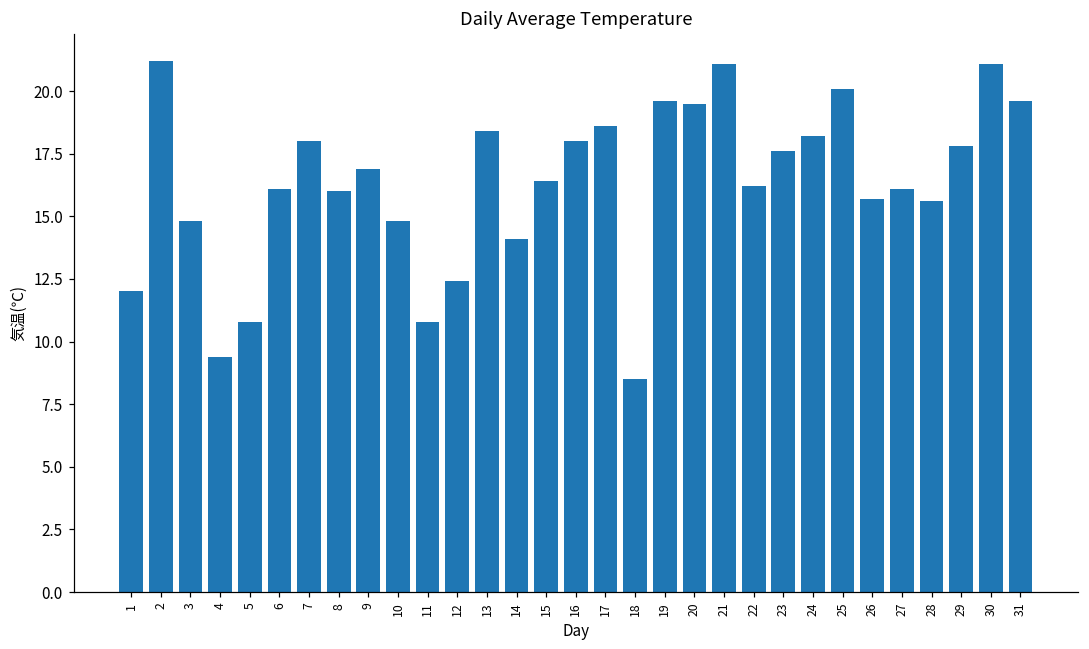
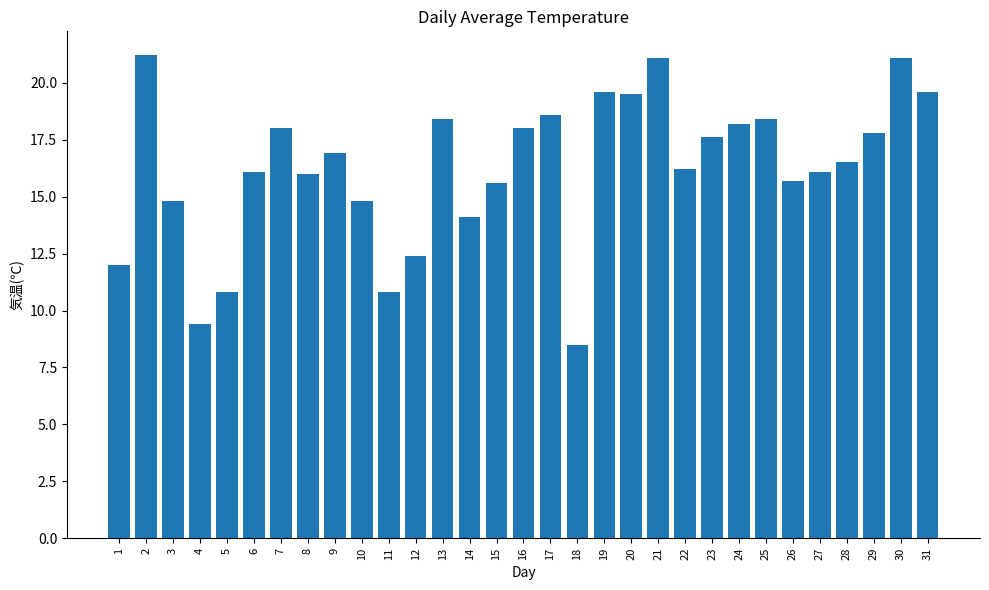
15: 16.4 -> 15.6
25: 20.1 -> 18.4
28: 15.6 -> 16.5
